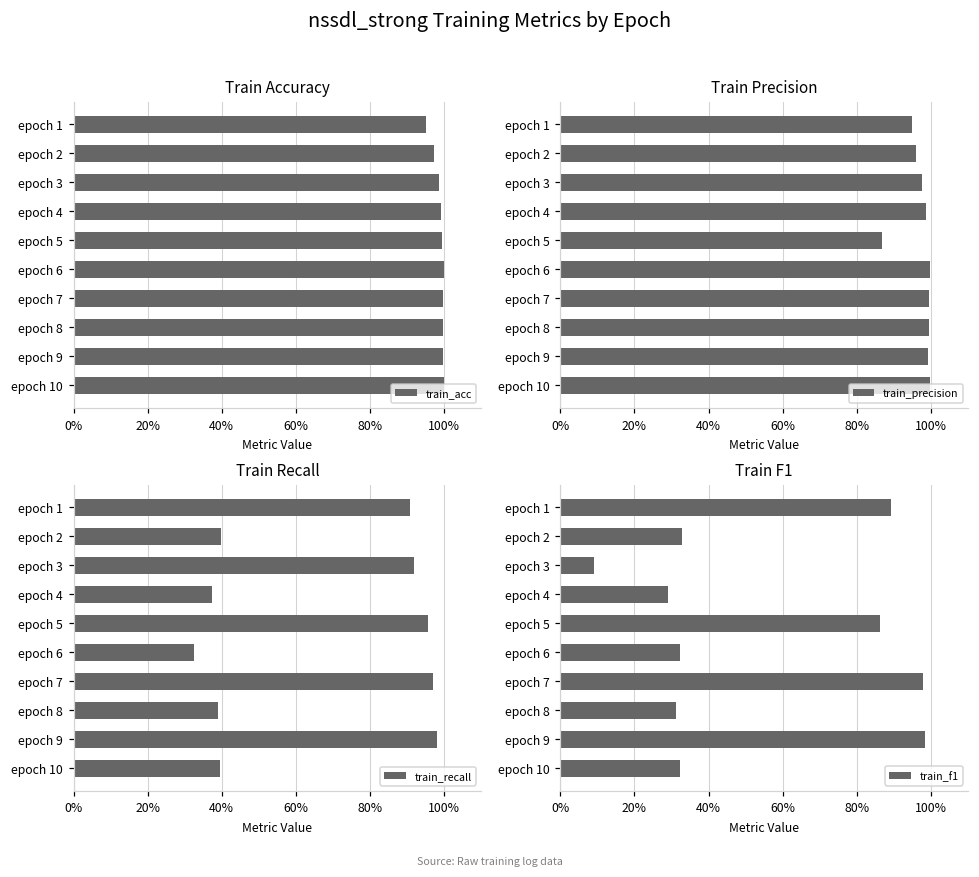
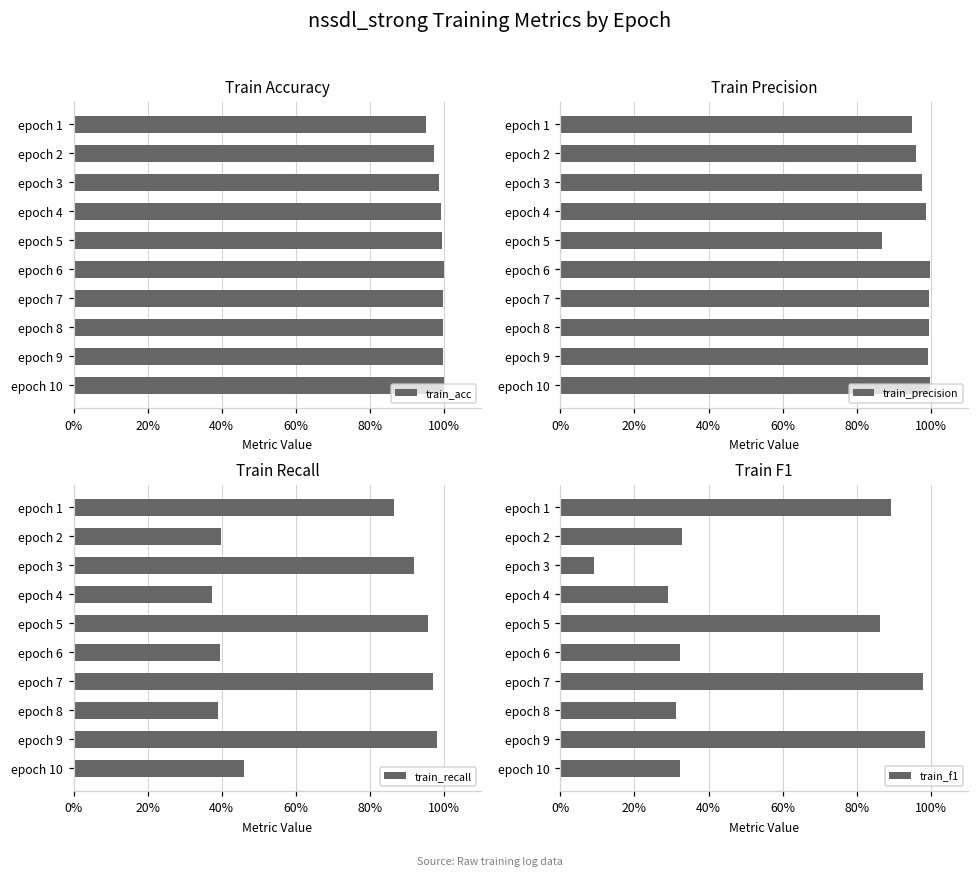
Train Recall, epoch 1: 91% -> 86%
Train Recall, epoch 6: 33% -> 40%
Train Recall, epoch 10: 40% -> 46%
